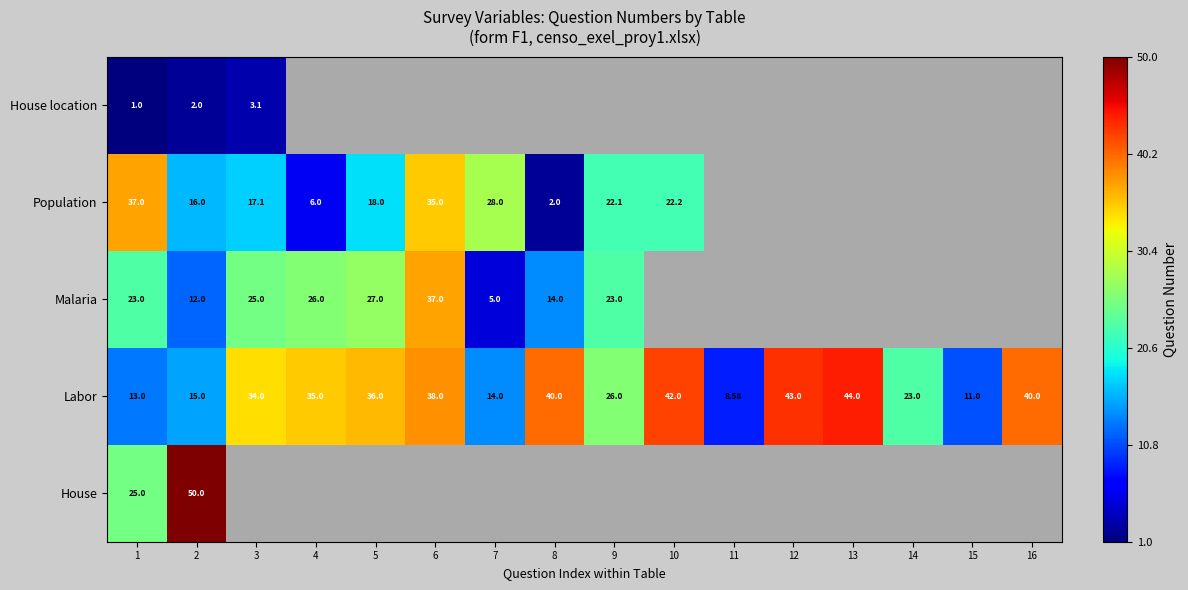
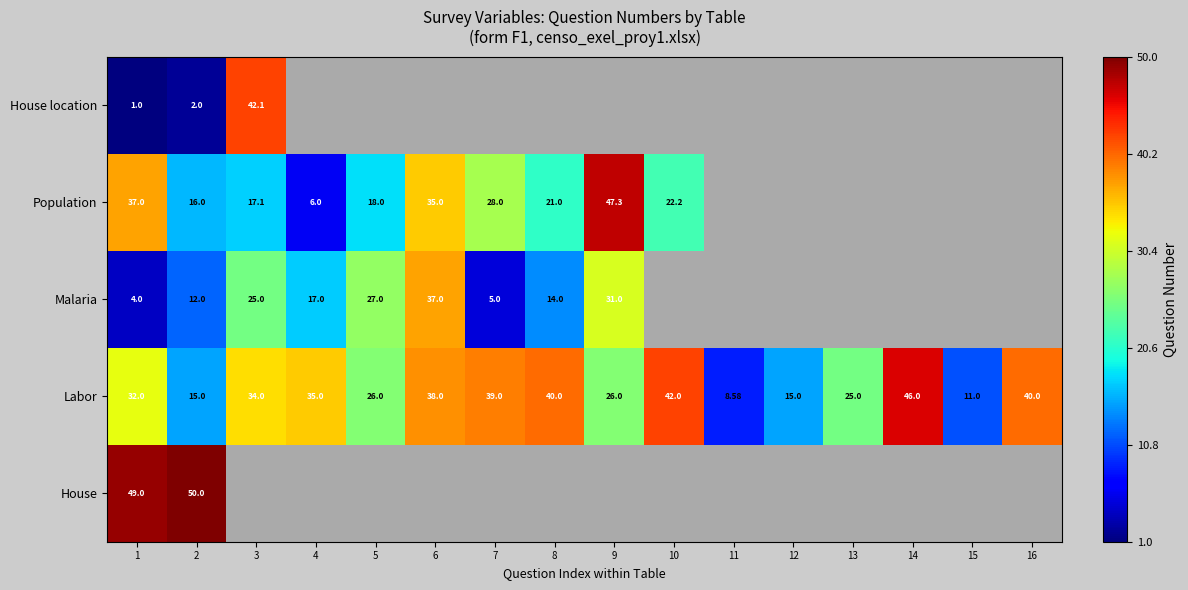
House location, 3: 3.1 -> 42.1
Population, 8: 2.0 -> 21.0
Population, 9: 22.1 -> 47.3
Malaria, 1: 23.0 -> 4.0
Malaria, 4: 26.0 -> 17.0
Malaria, 9: 23.0 -> 31.0
Labor, 1: 13.0 -> 32.0
Labor, 5: 36.0 -> 26.0
Labor, 7: 14.0 -> 39.0
Labor, 12: 43.0 -> 15.0
Labor, 13: 44.0 -> 25.0
Labor, 14: 23.0 -> 46.0
House, 1: 25.0 -> 49.0
